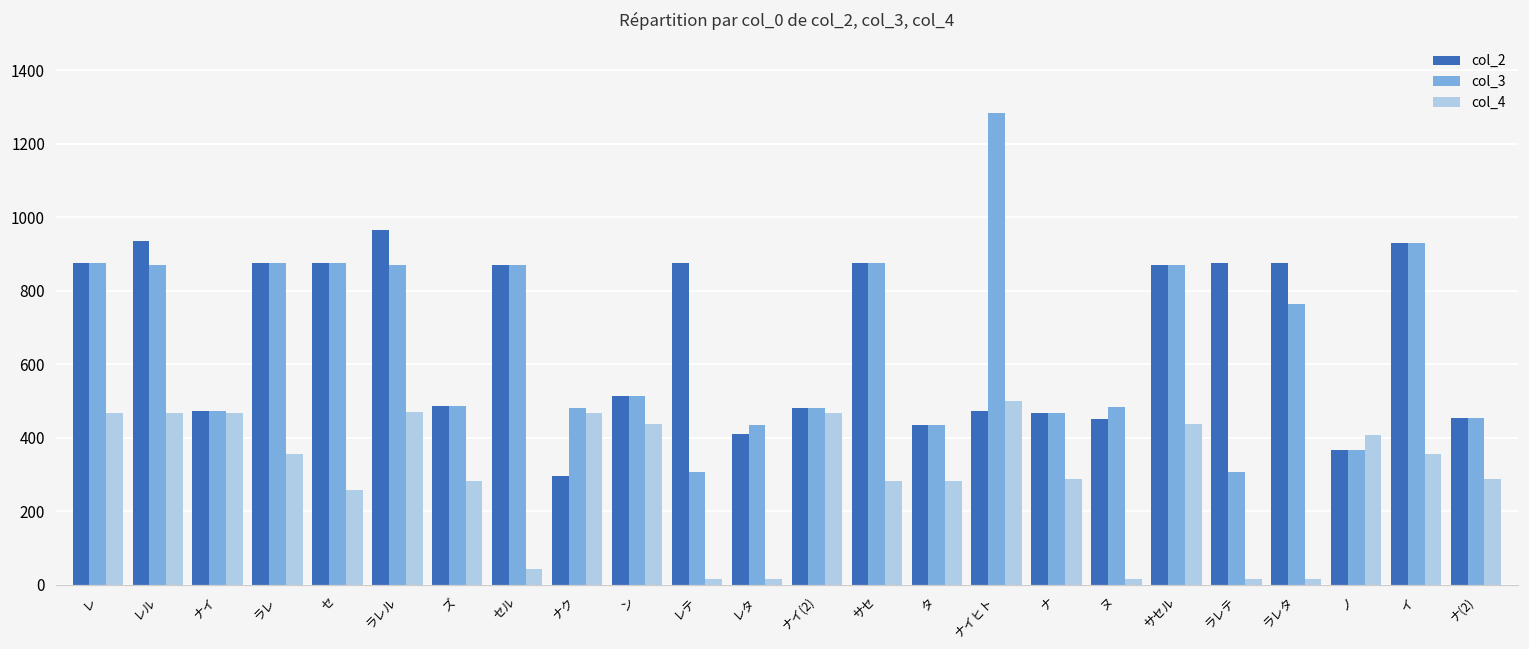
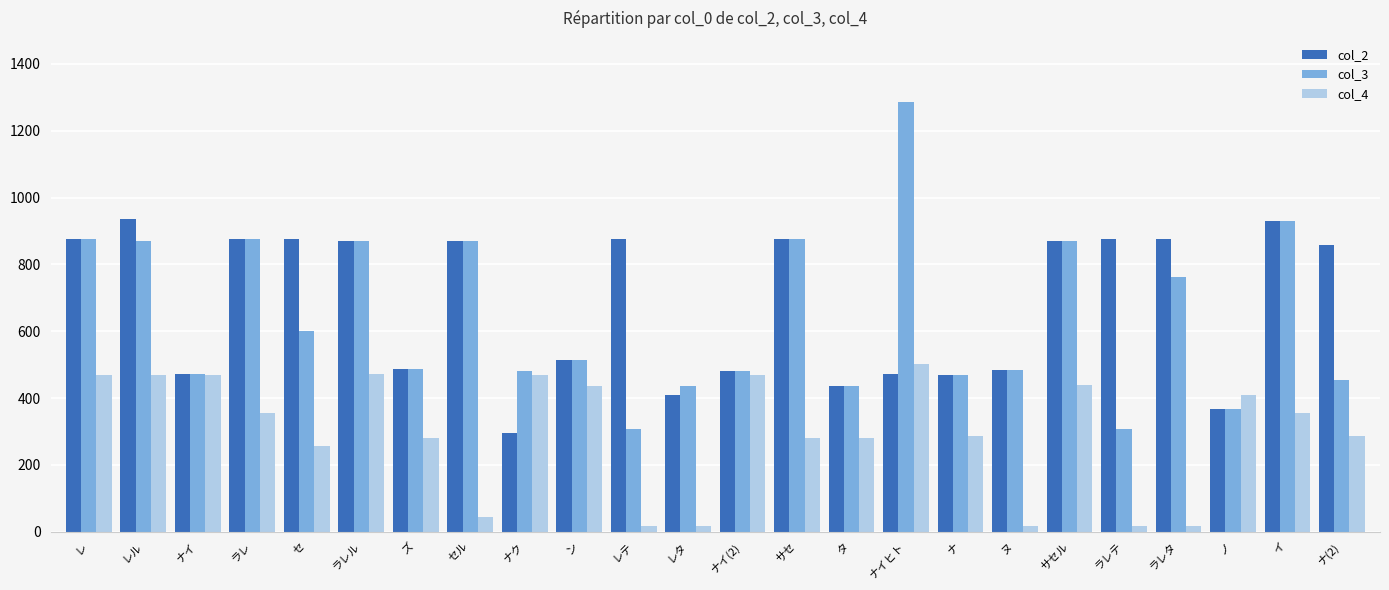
col_3, セ: 880 -> 600
col_2, ラレル: 970 -> 870
col_2, ヌ: 450 -> 480
col_2, ナ(2): 450 -> 860
